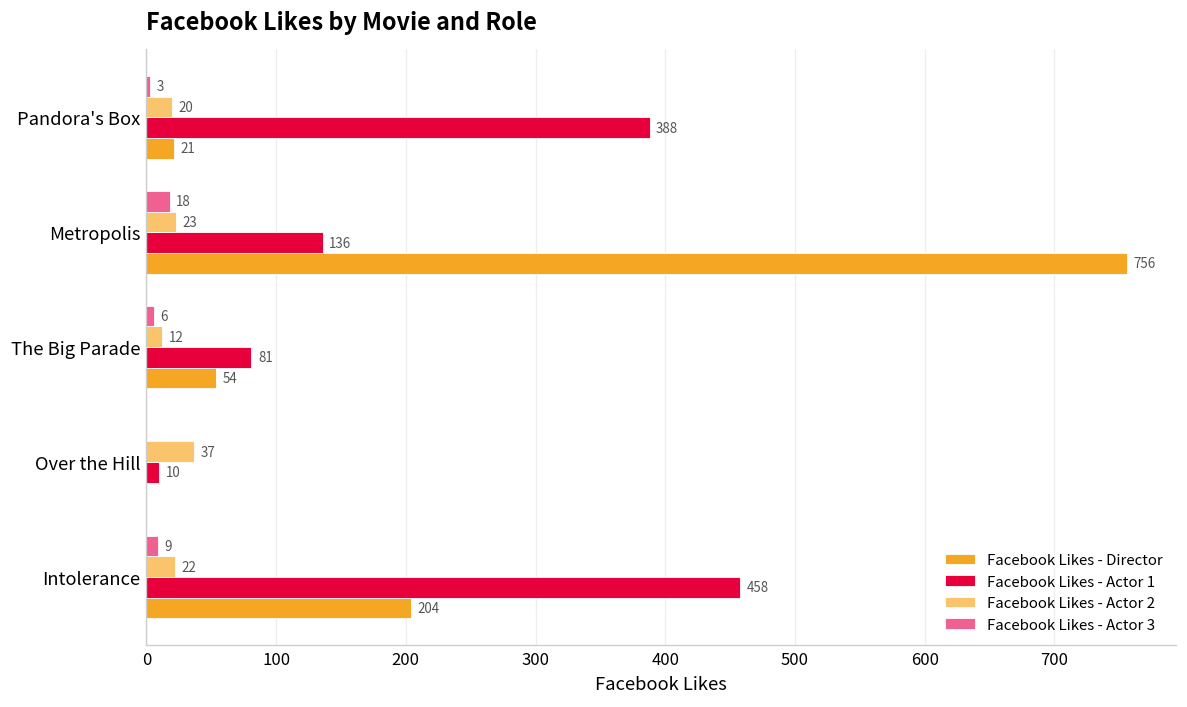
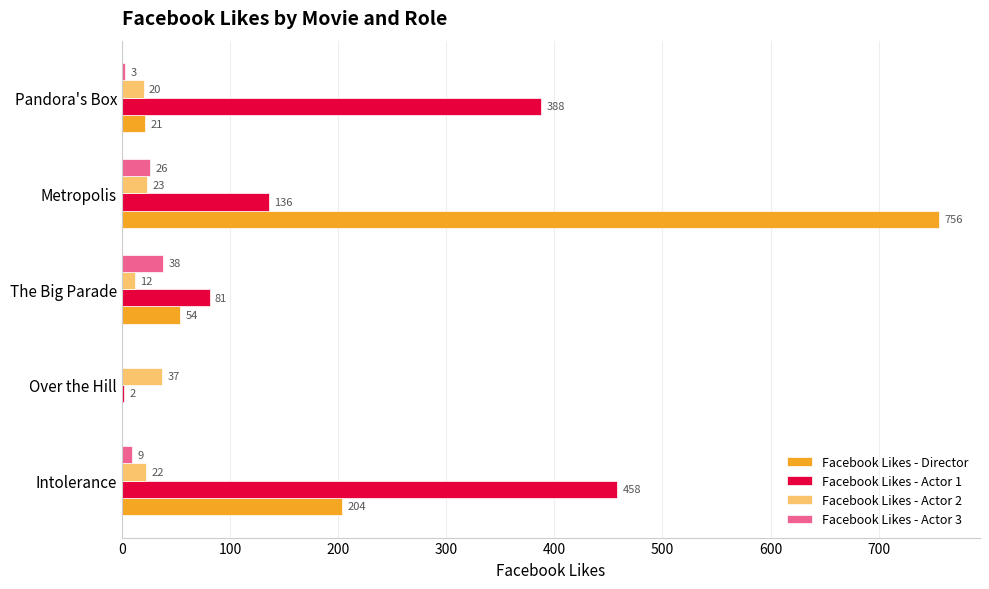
Facebook Likes - Actor 3, Metropolis: 18 -> 26
Facebook Likes - Actor 3, The Big Parade: 6 -> 38
Facebook Likes - Actor 1, Over the Hill: 10 -> 2
